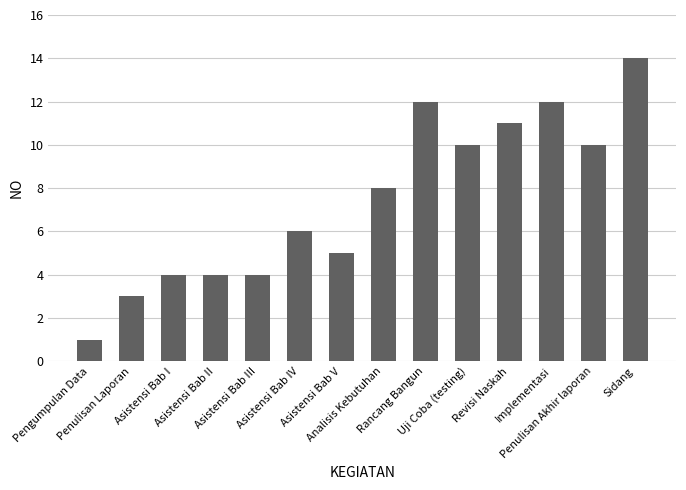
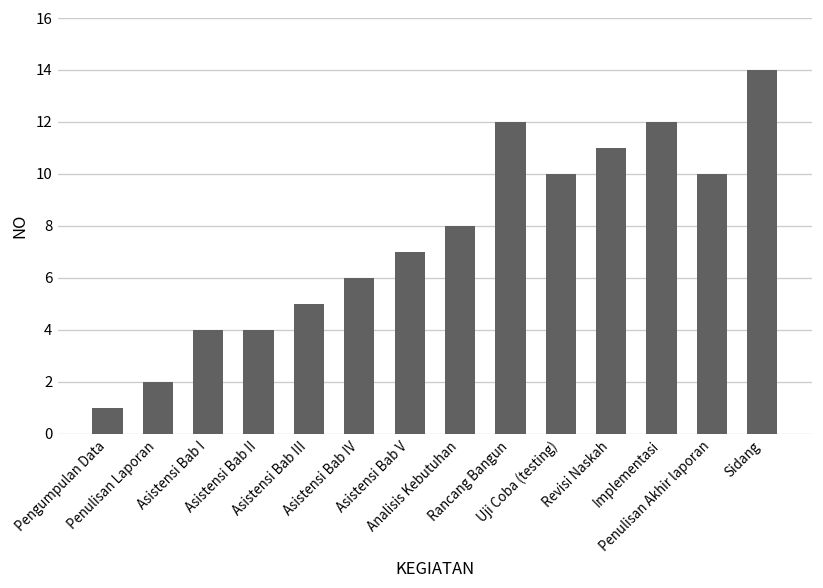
Penulisan Laporan: 3 -> 2
Asistensi Bab III: 4 -> 5
Asistensi Bab V: 5 -> 7
